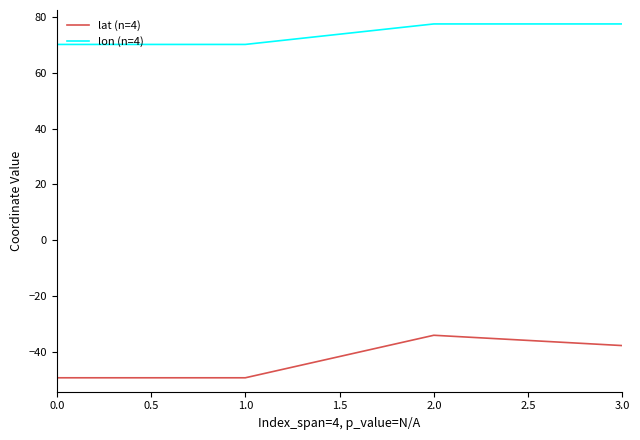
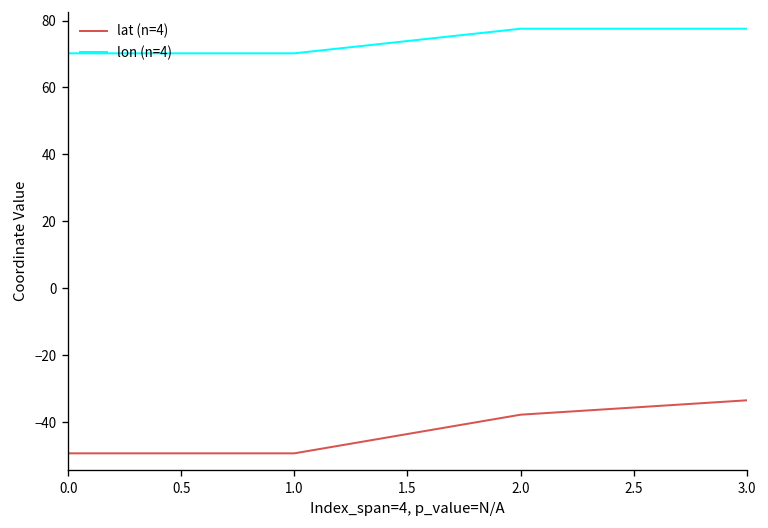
lat (n=4), 2.0: -34 -> -38
lat (n=4), 3.0: -38 -> -34
